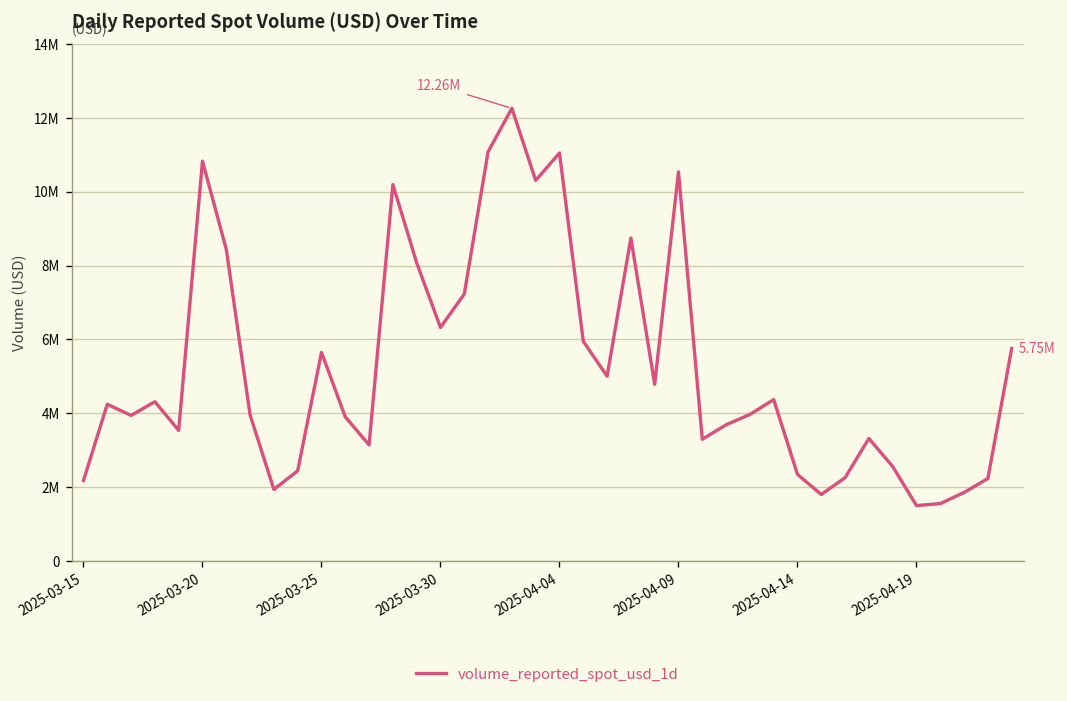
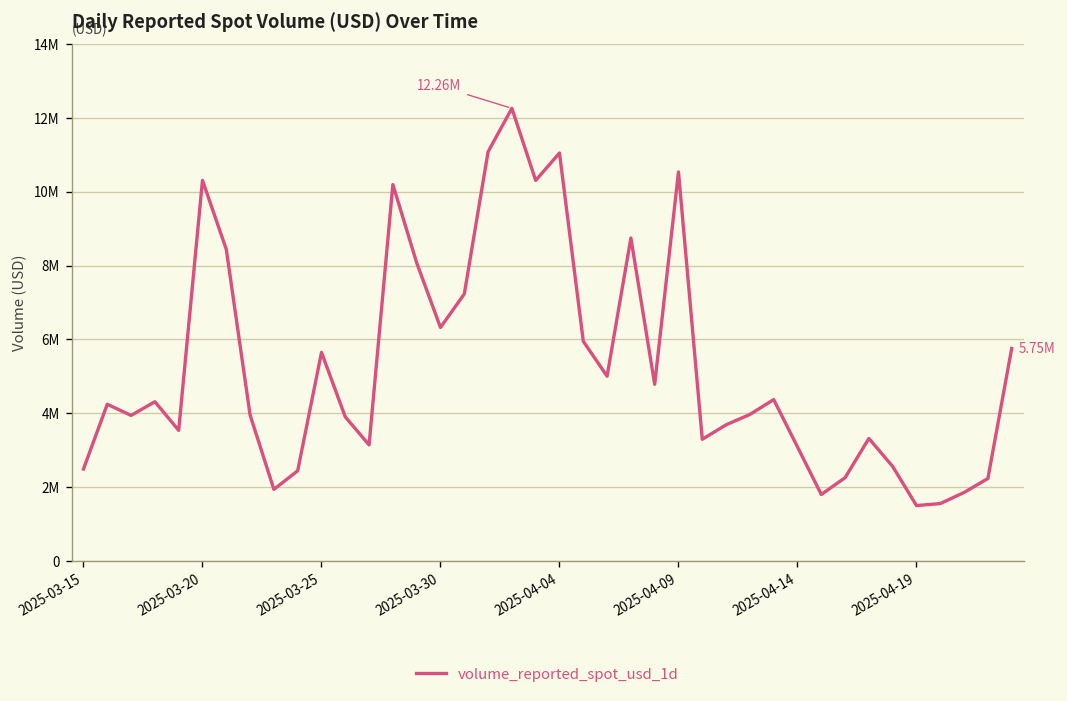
2025-03-15: 2200000 -> 2500000
2025-03-20: 10800000 -> 10300000
2025-04-14: 2300000 -> 3100000
